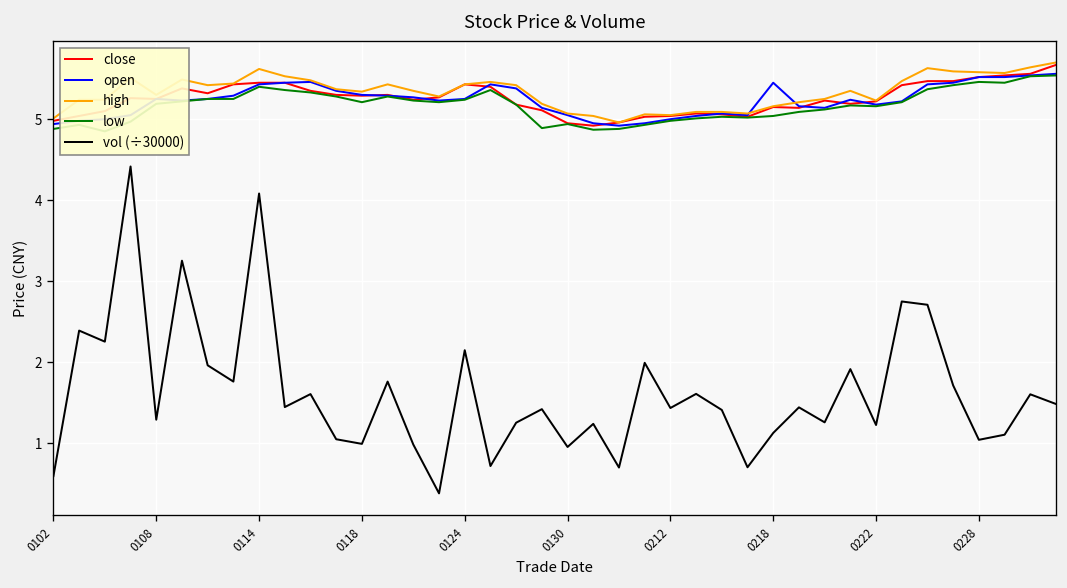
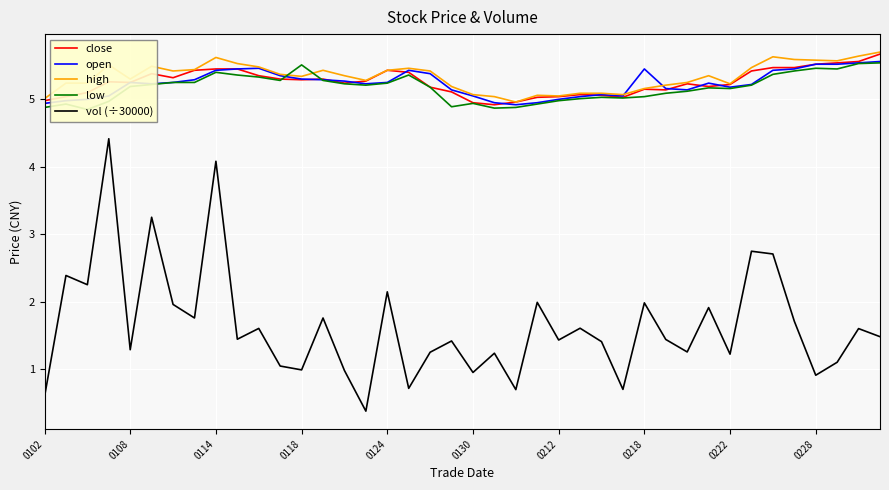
low, 0118: 5.2 -> 5.5
vol (÷30000), 0218: 1.1 -> 2.0
vol (÷30000), 0228: 1.0 -> 0.9
